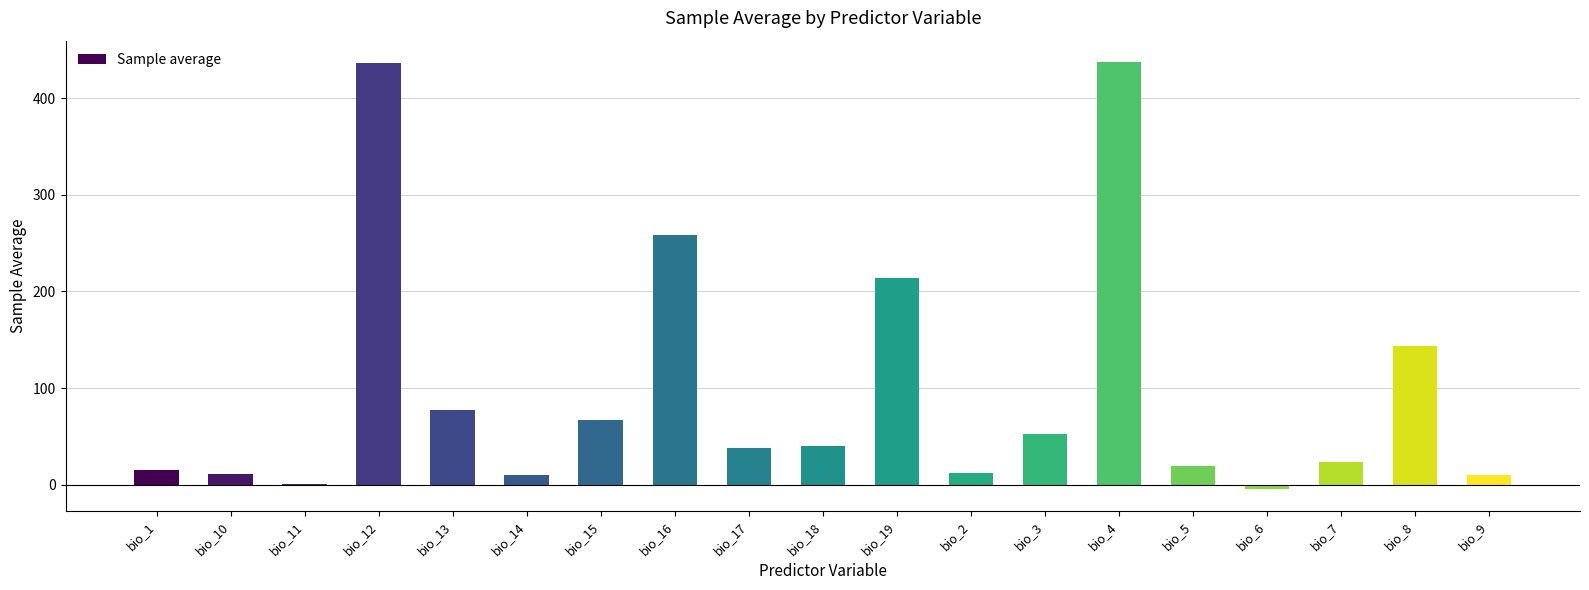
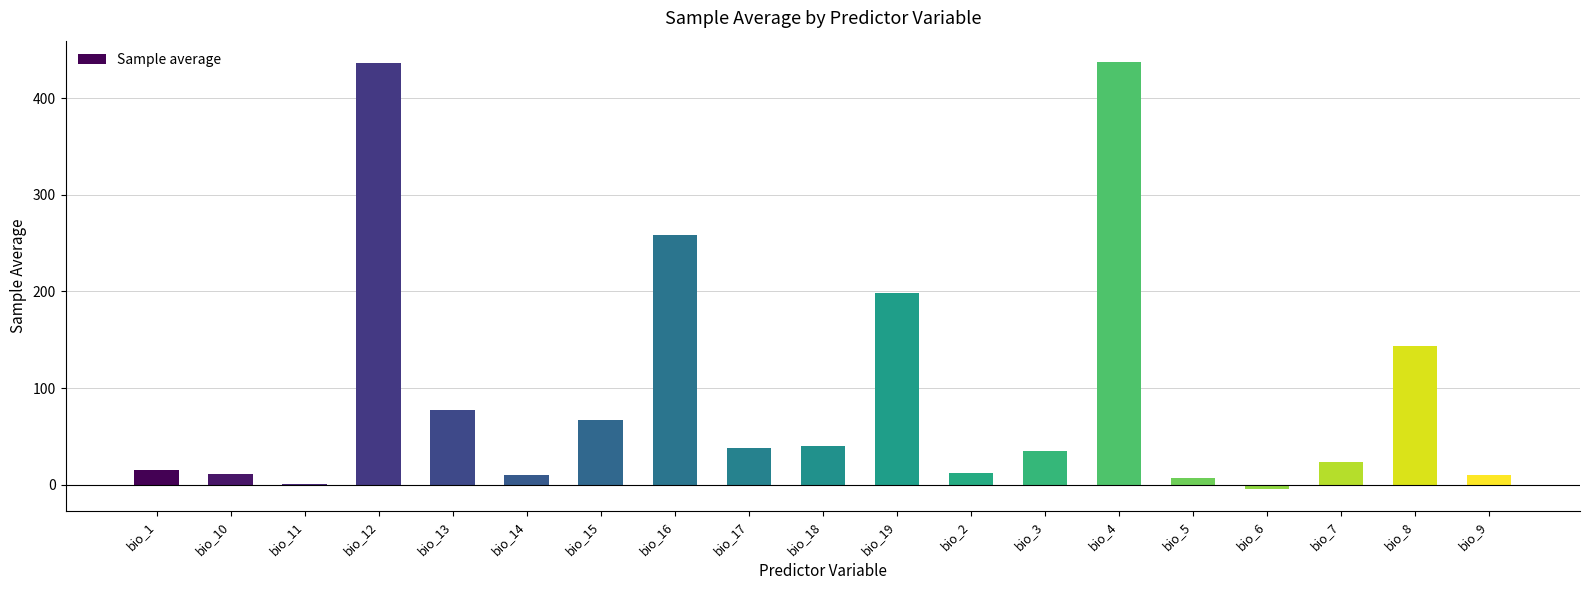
bio_19: 210 -> 200
bio_3: 50 -> 30
bio_5: 20 -> 10
